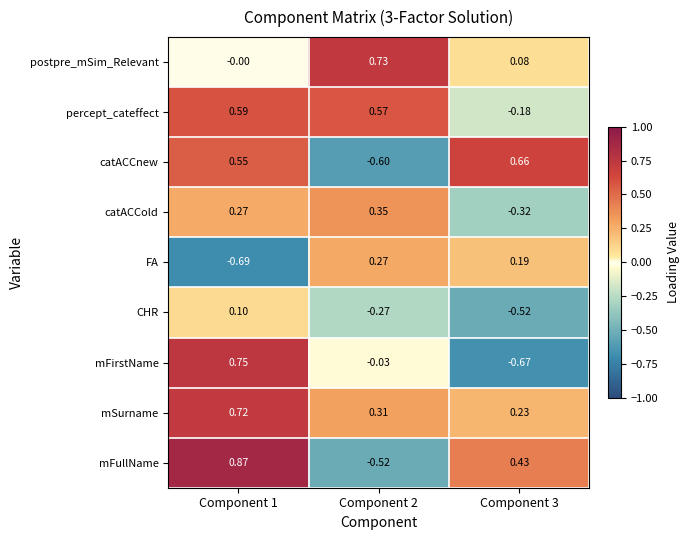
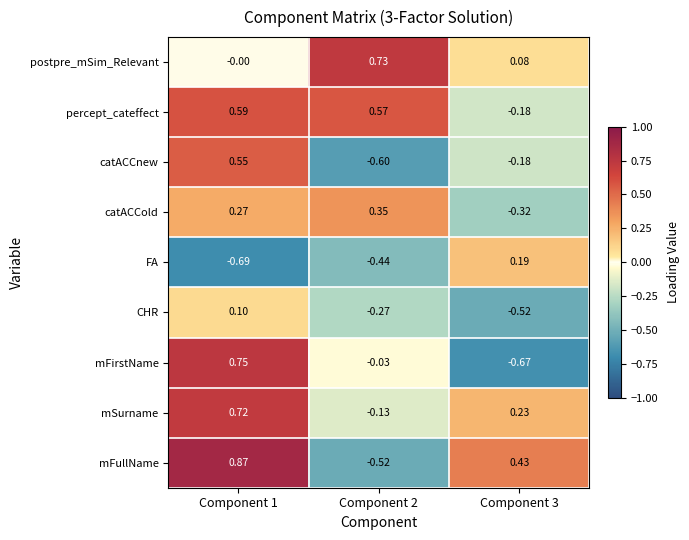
catACCnew, Component 3: 0.66 -> -0.18
FA, Component 2: 0.27 -> -0.44
mSurname, Component 2: 0.31 -> -0.13
